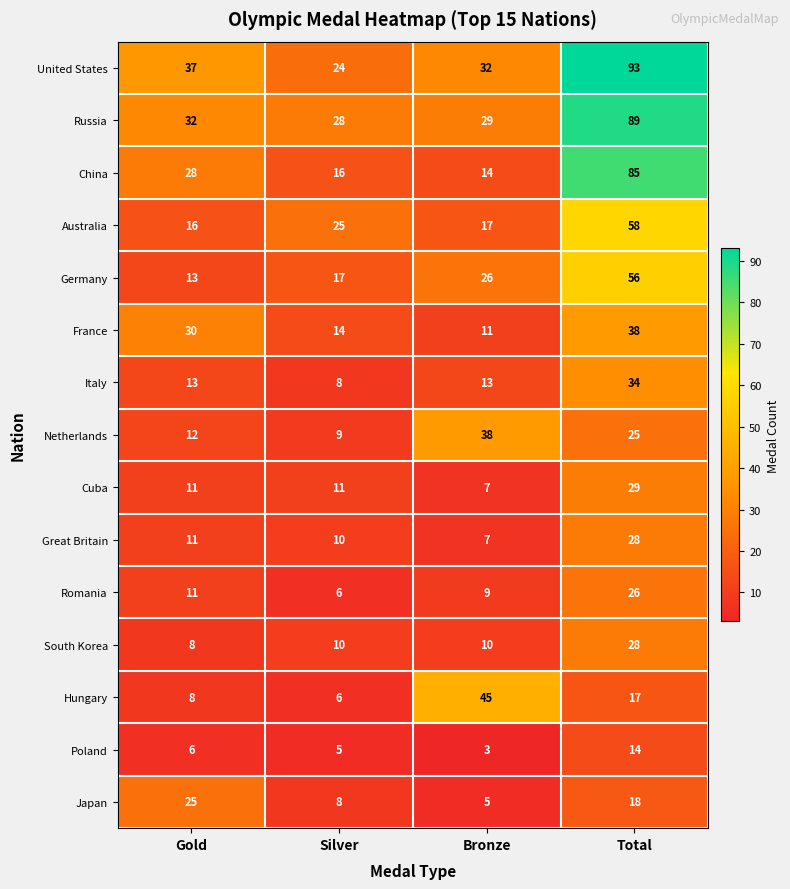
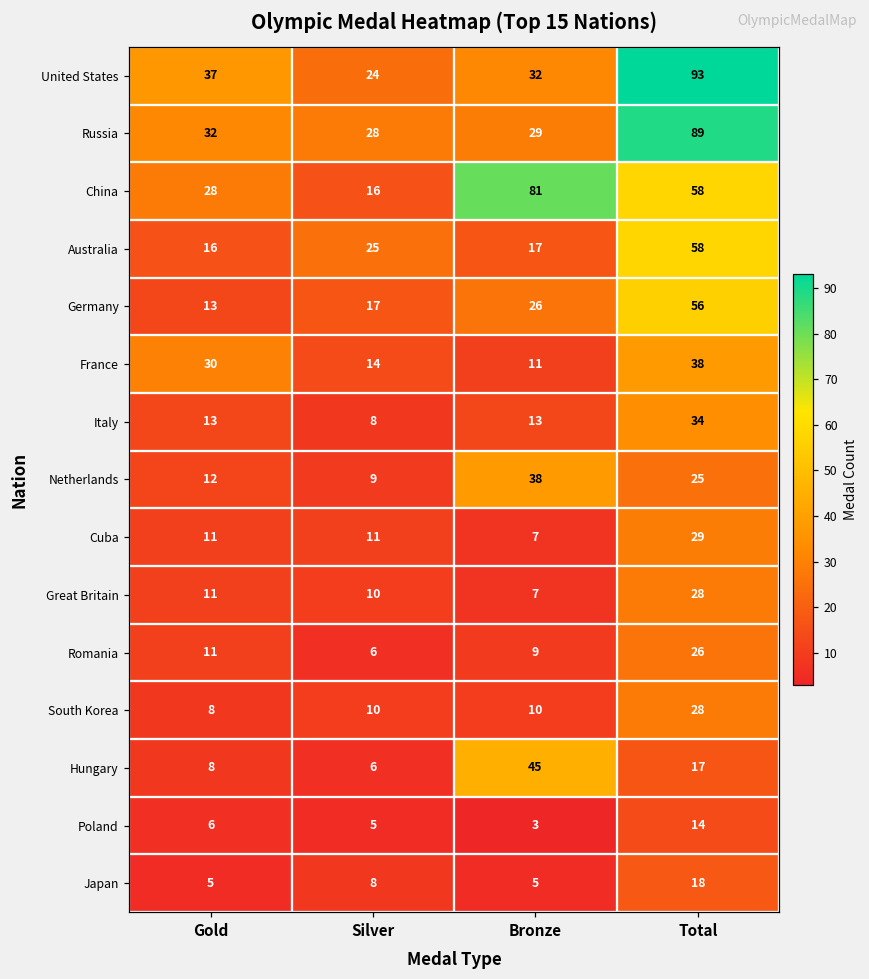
China, Bronze: 14 -> 81
China, Total: 85 -> 58
Japan, Gold: 25 -> 5
